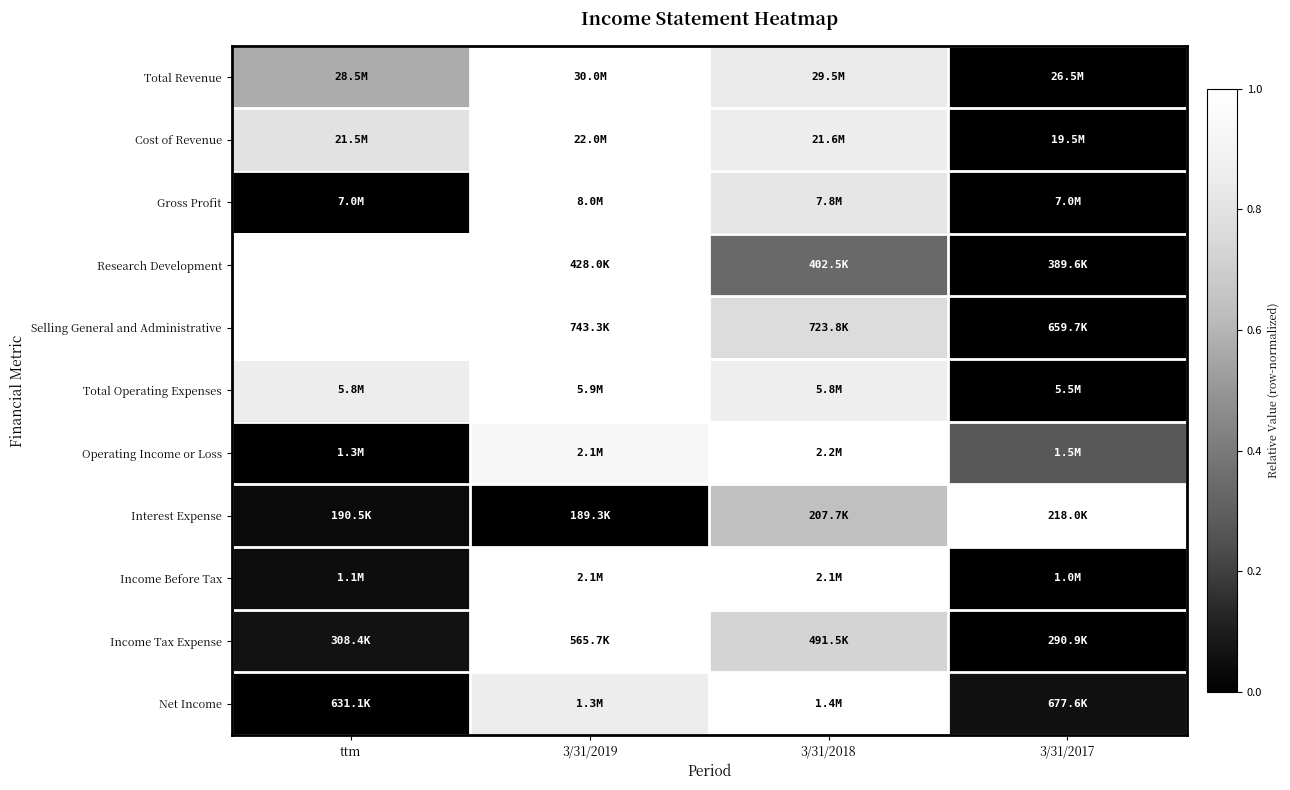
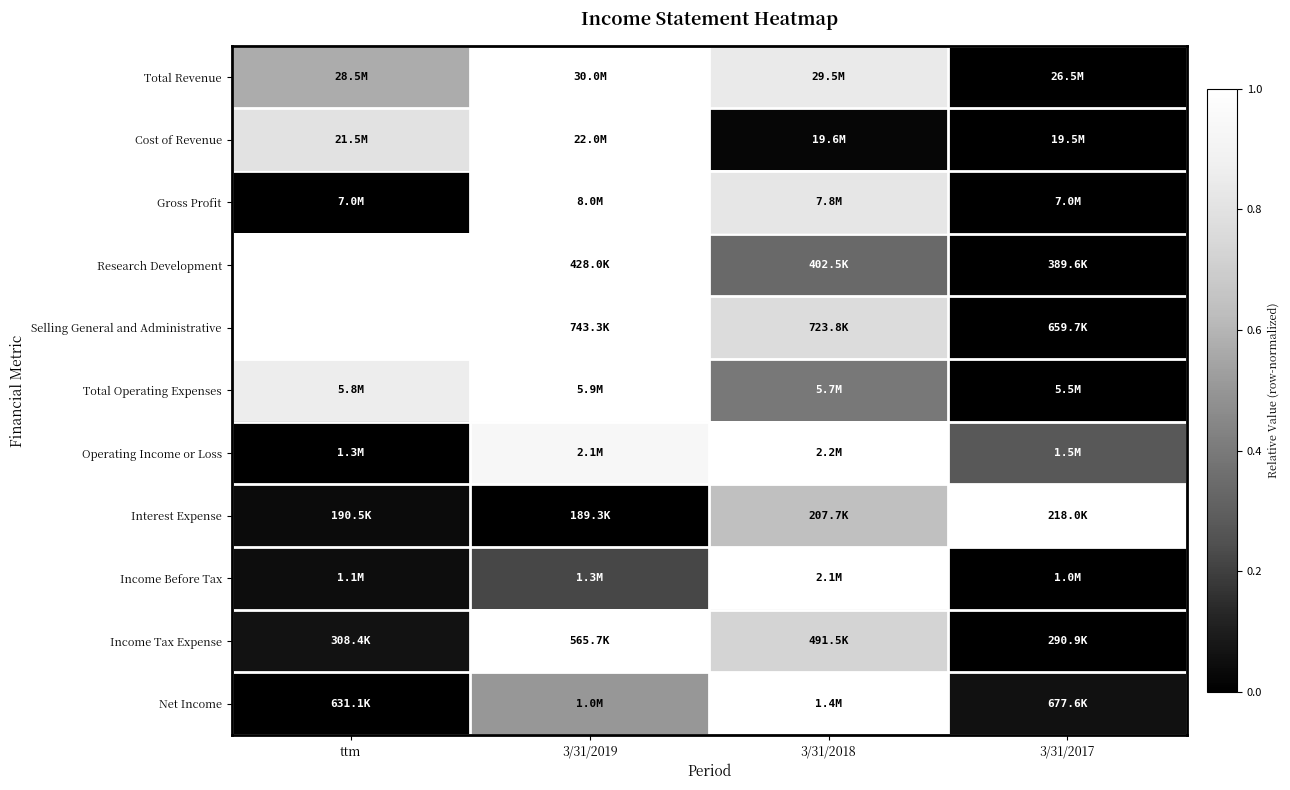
Cost of Revenue, 3/31/2018: 21.6M -> 19.6M
Total Operating Expenses, 3/31/2018: 5.8M -> 5.7M
Income Before Tax, 3/31/2019: 2.1M -> 1.3M
Net Income, 3/31/2019: 1.3M -> 1.0M
